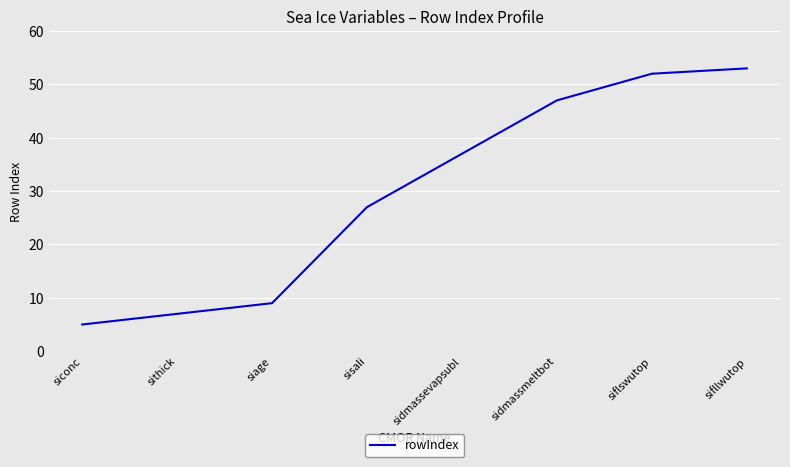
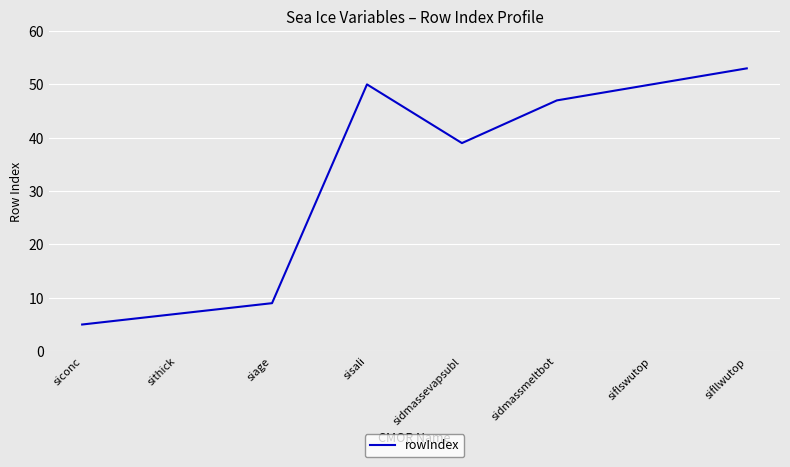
sisali: 27 -> 50
sidmassevapsubl: 37 -> 39
siflswutop: 52 -> 50
